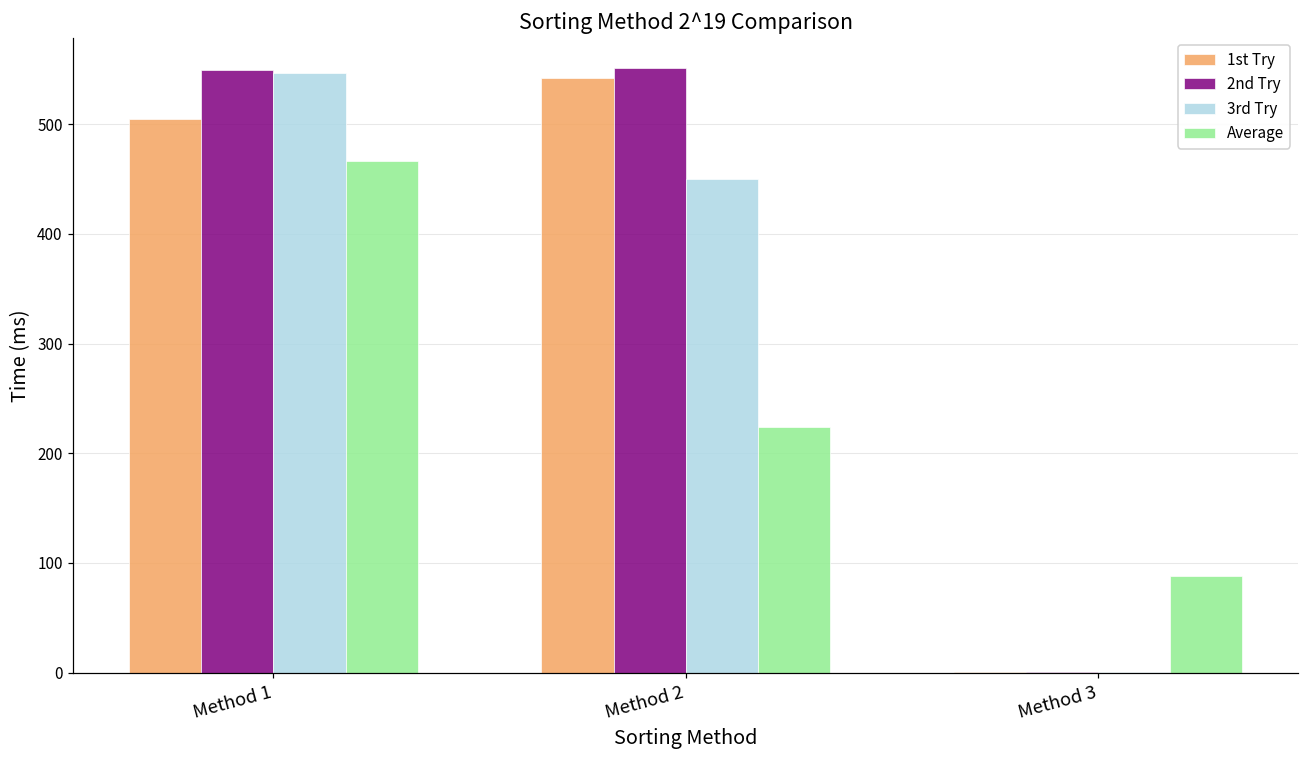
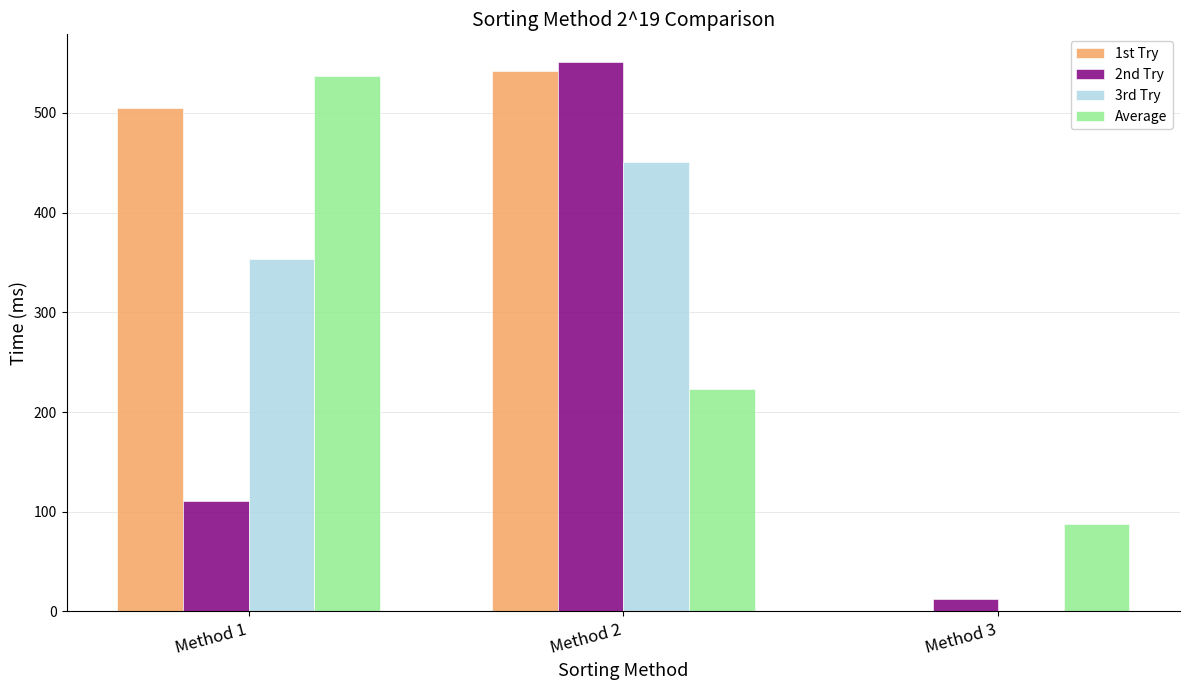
2nd Try, Method 1: 550 -> 110
3rd Try, Method 1: 550 -> 350
Average, Method 1: 470 -> 540
2nd Try, Method 3: 0 -> 10
